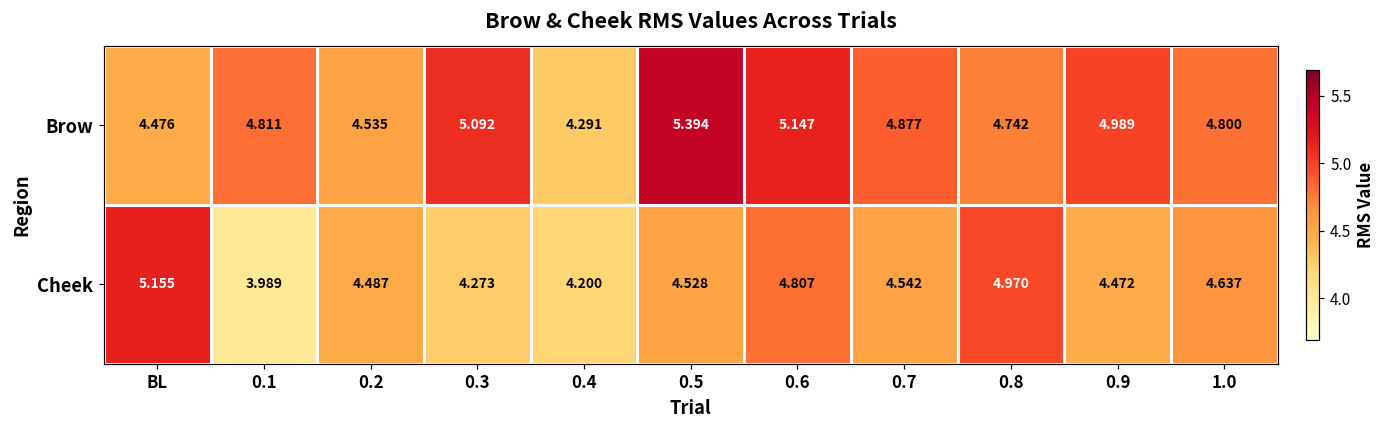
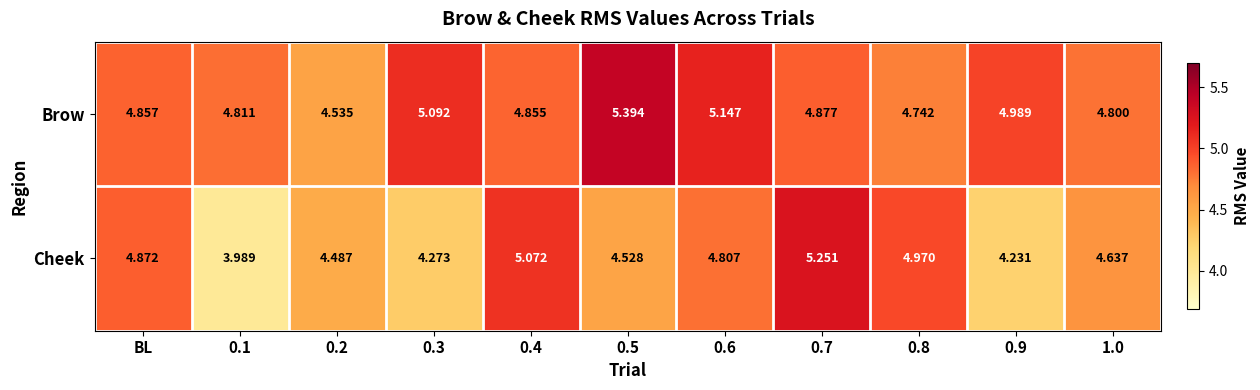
Brow, BL: 4.476 -> 4.857
Brow, 0.4: 4.291 -> 4.855
Cheek, BL: 5.155 -> 4.872
Cheek, 0.4: 4.200 -> 5.072
Cheek, 0.7: 4.542 -> 5.251
Cheek, 0.9: 4.472 -> 4.231
